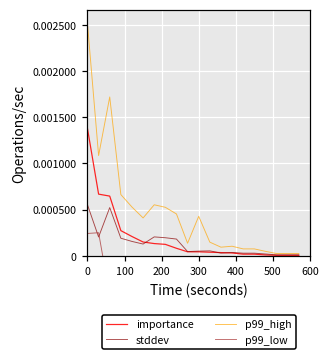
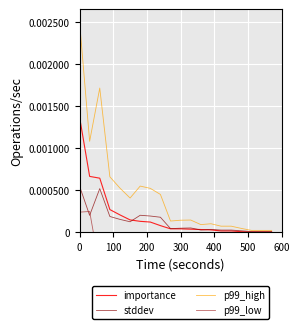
p99_high, 300: 0.0004 -> 0.0001
